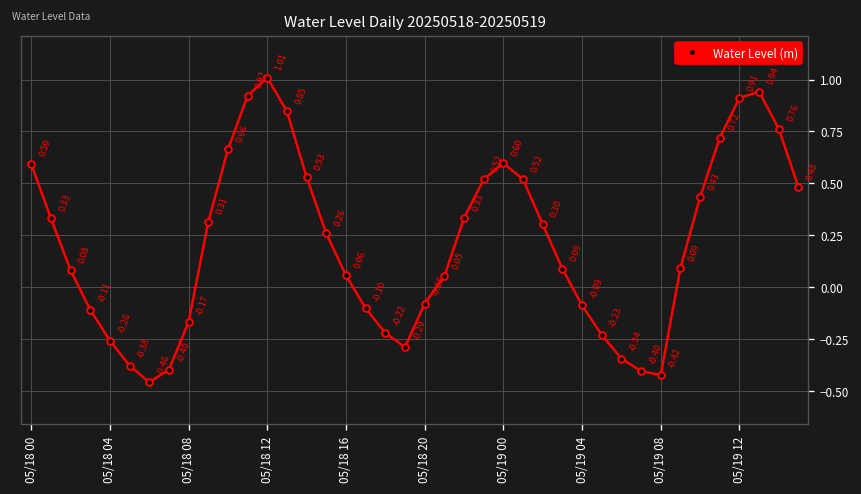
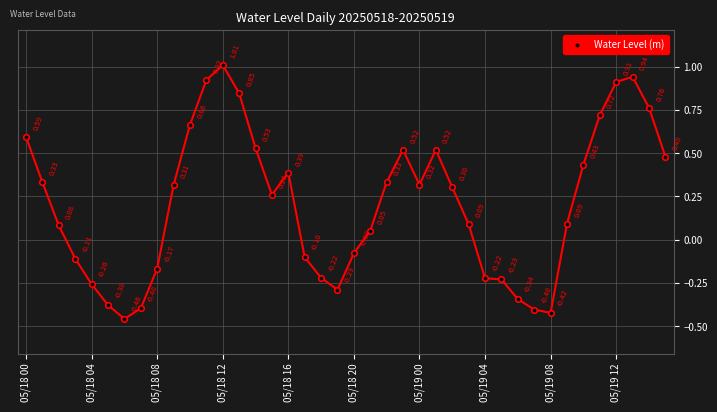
05/18 16: 0.06 -> 0.39
05/19 00: 0.60 -> 0.32
05/19 04: -0.09 -> -0.22
